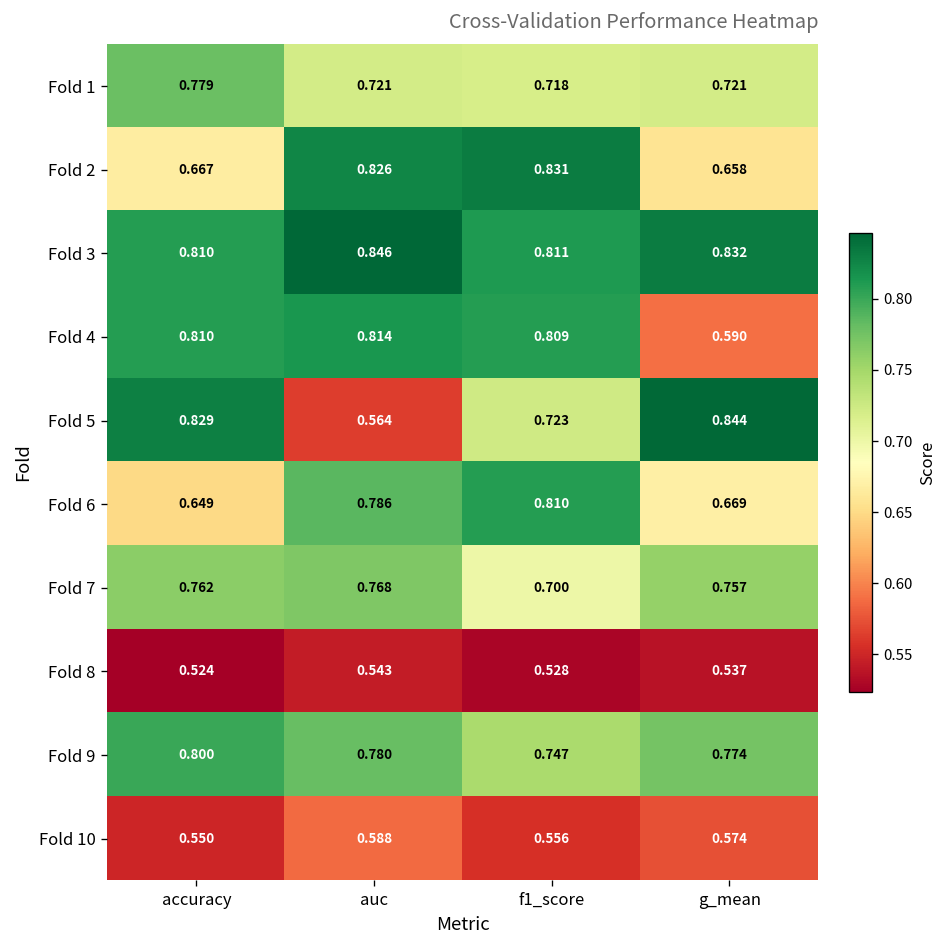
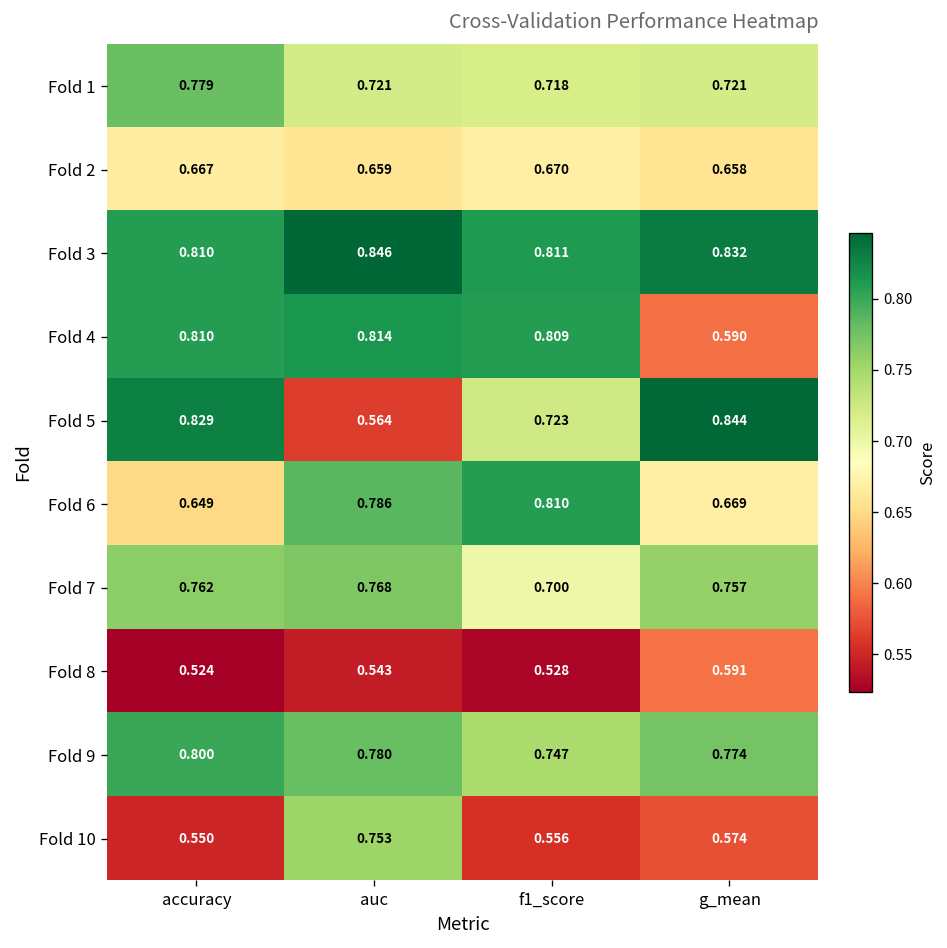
Fold 2, auc: 0.826 -> 0.659
Fold 2, f1_score: 0.831 -> 0.670
Fold 8, g_mean: 0.537 -> 0.591
Fold 10, auc: 0.588 -> 0.753
